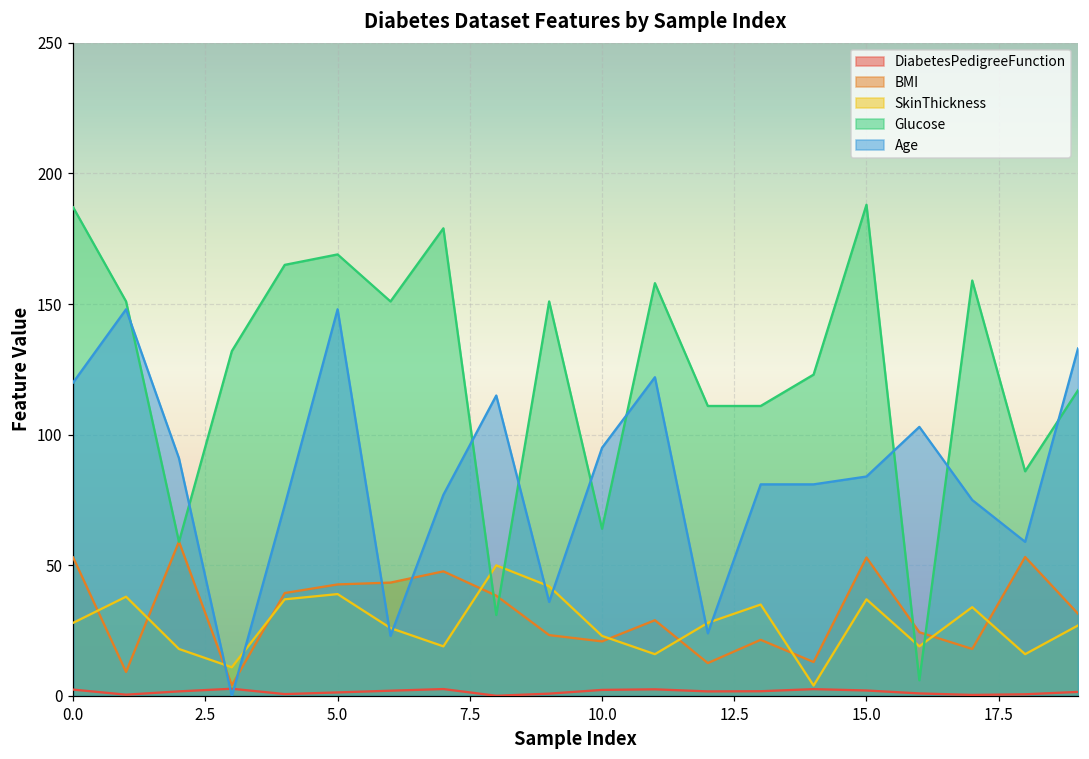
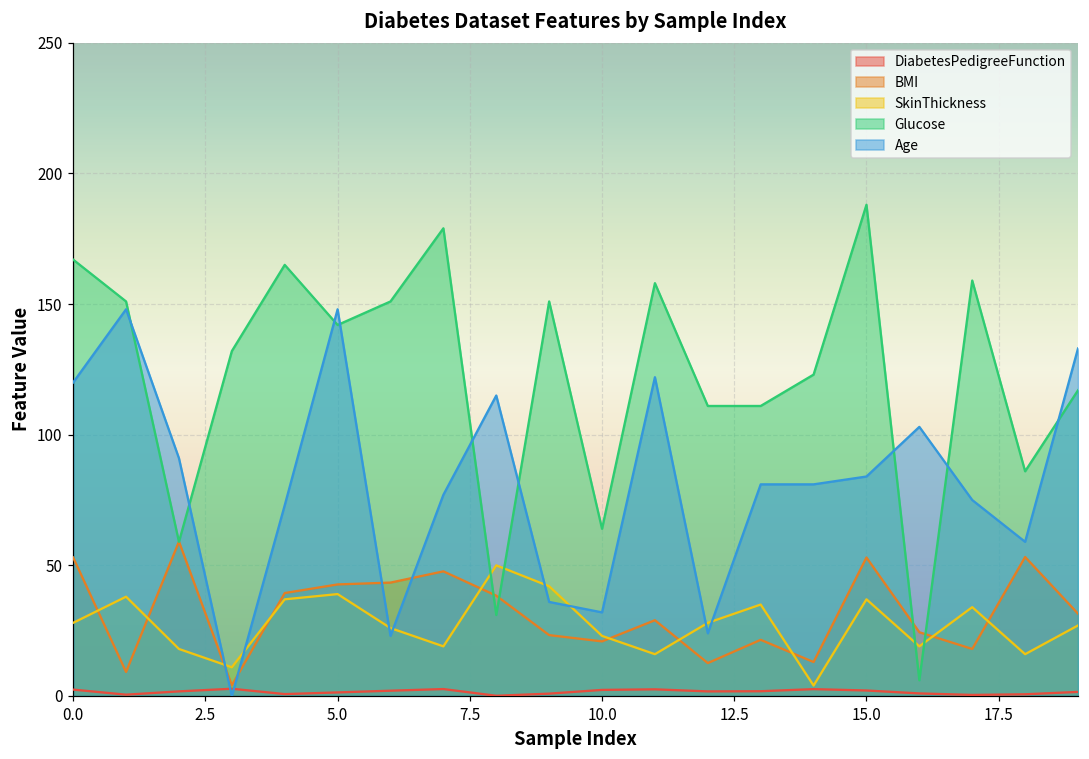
Glucose, 0.0: 187 -> 167
Glucose, 5.0: 169 -> 142
Age, 10.0: 95 -> 32
